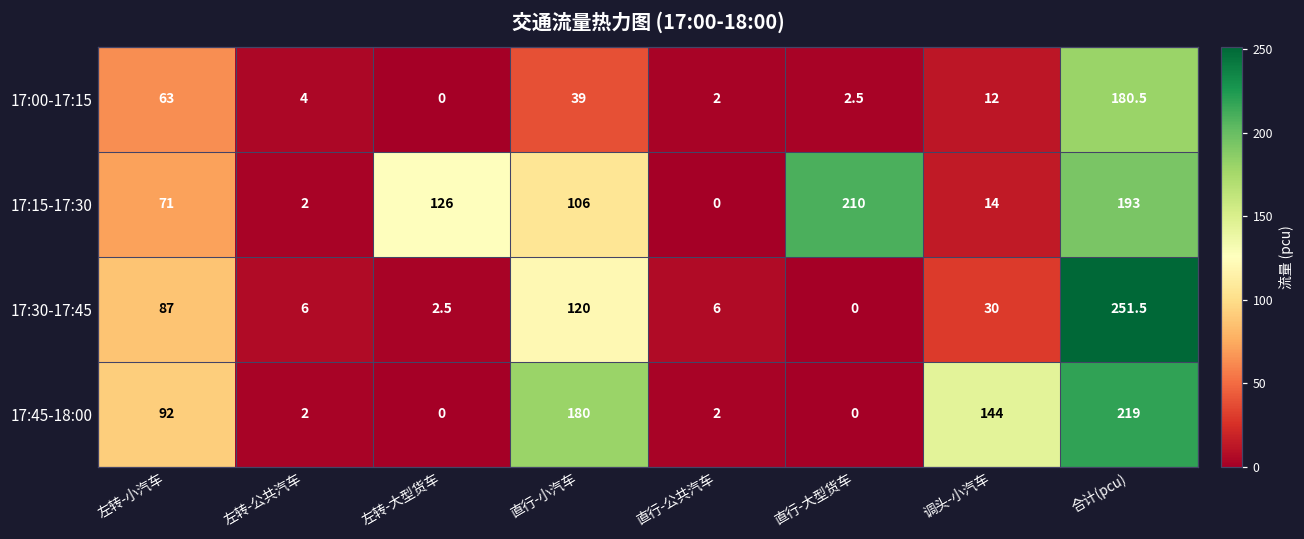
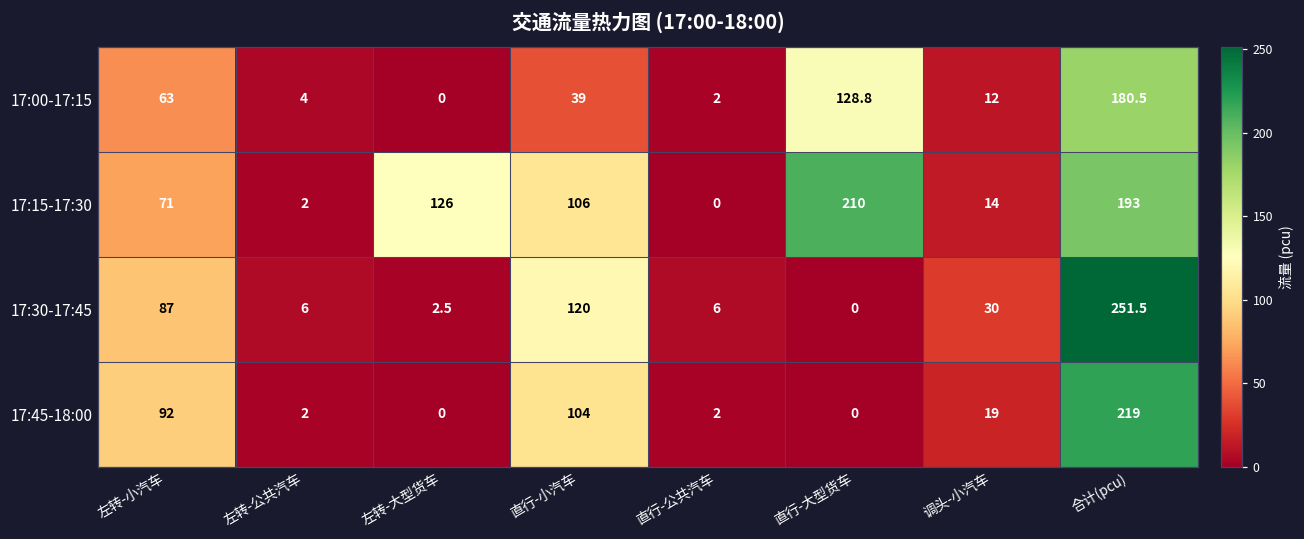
17:00-17:15, 直行-大型货车: 2.5 -> 128.8
17:45-18:00, 直行-小汽车: 180 -> 104
17:45-18:00, 调头-小汽车: 144 -> 19
